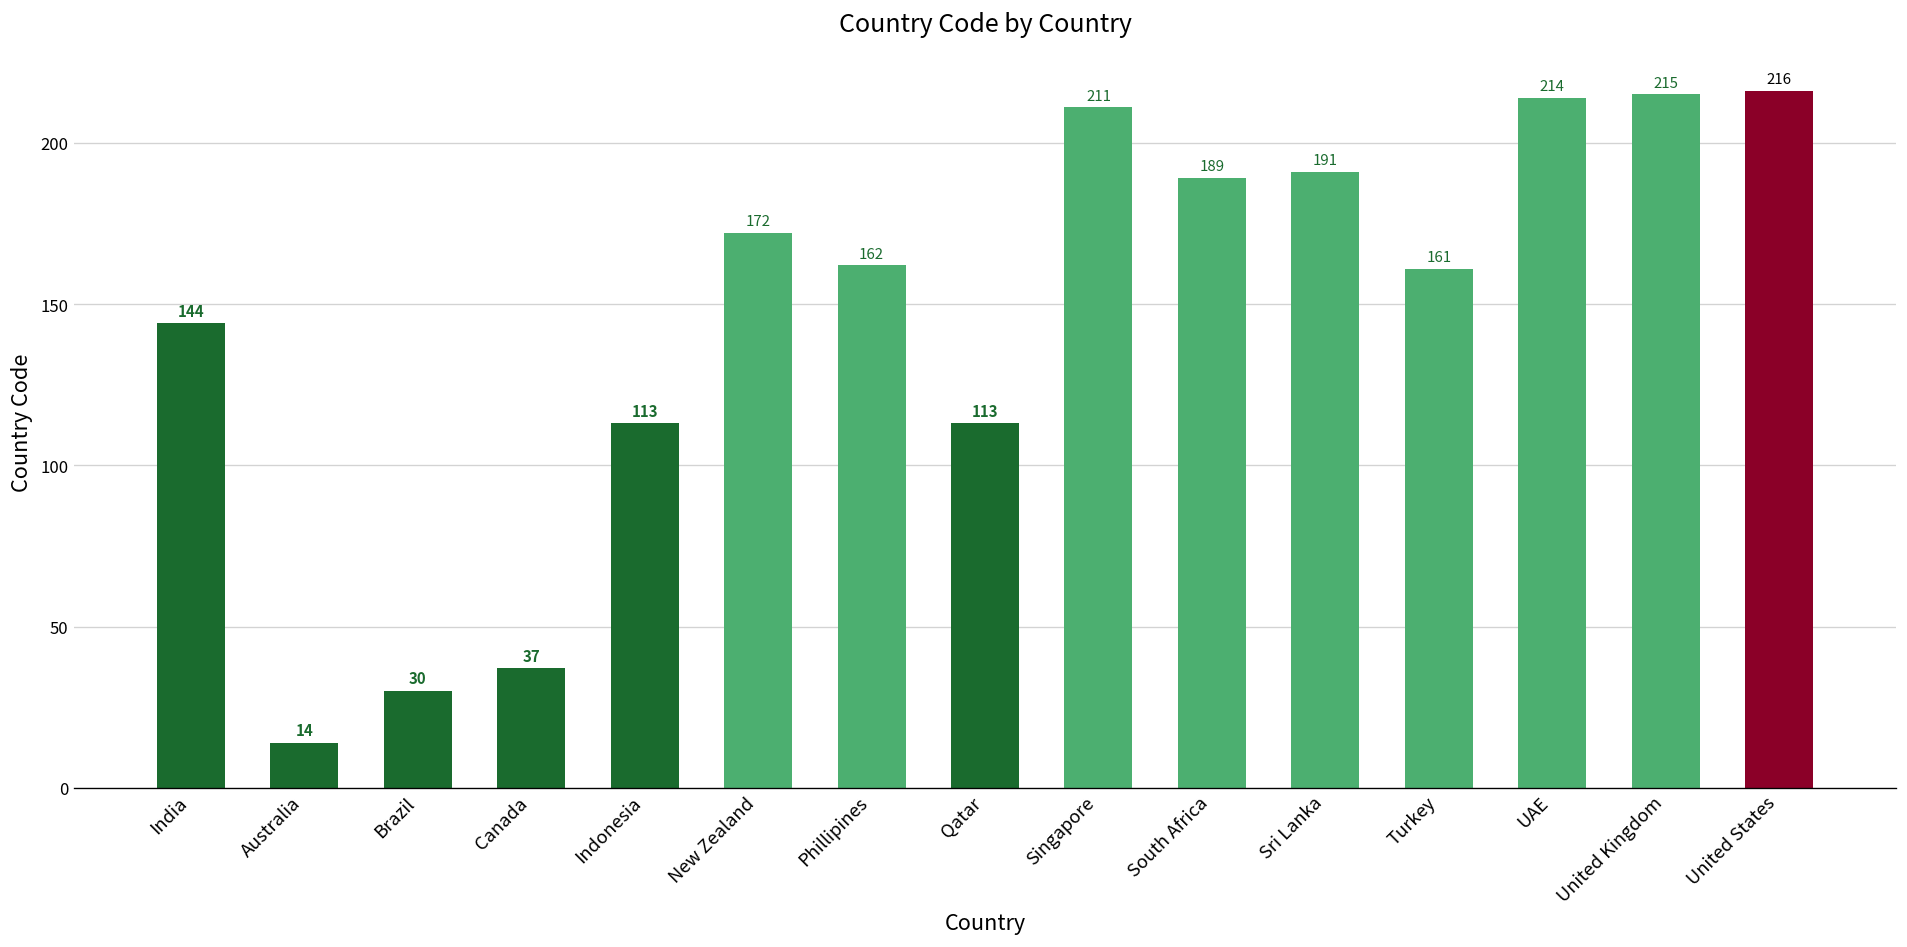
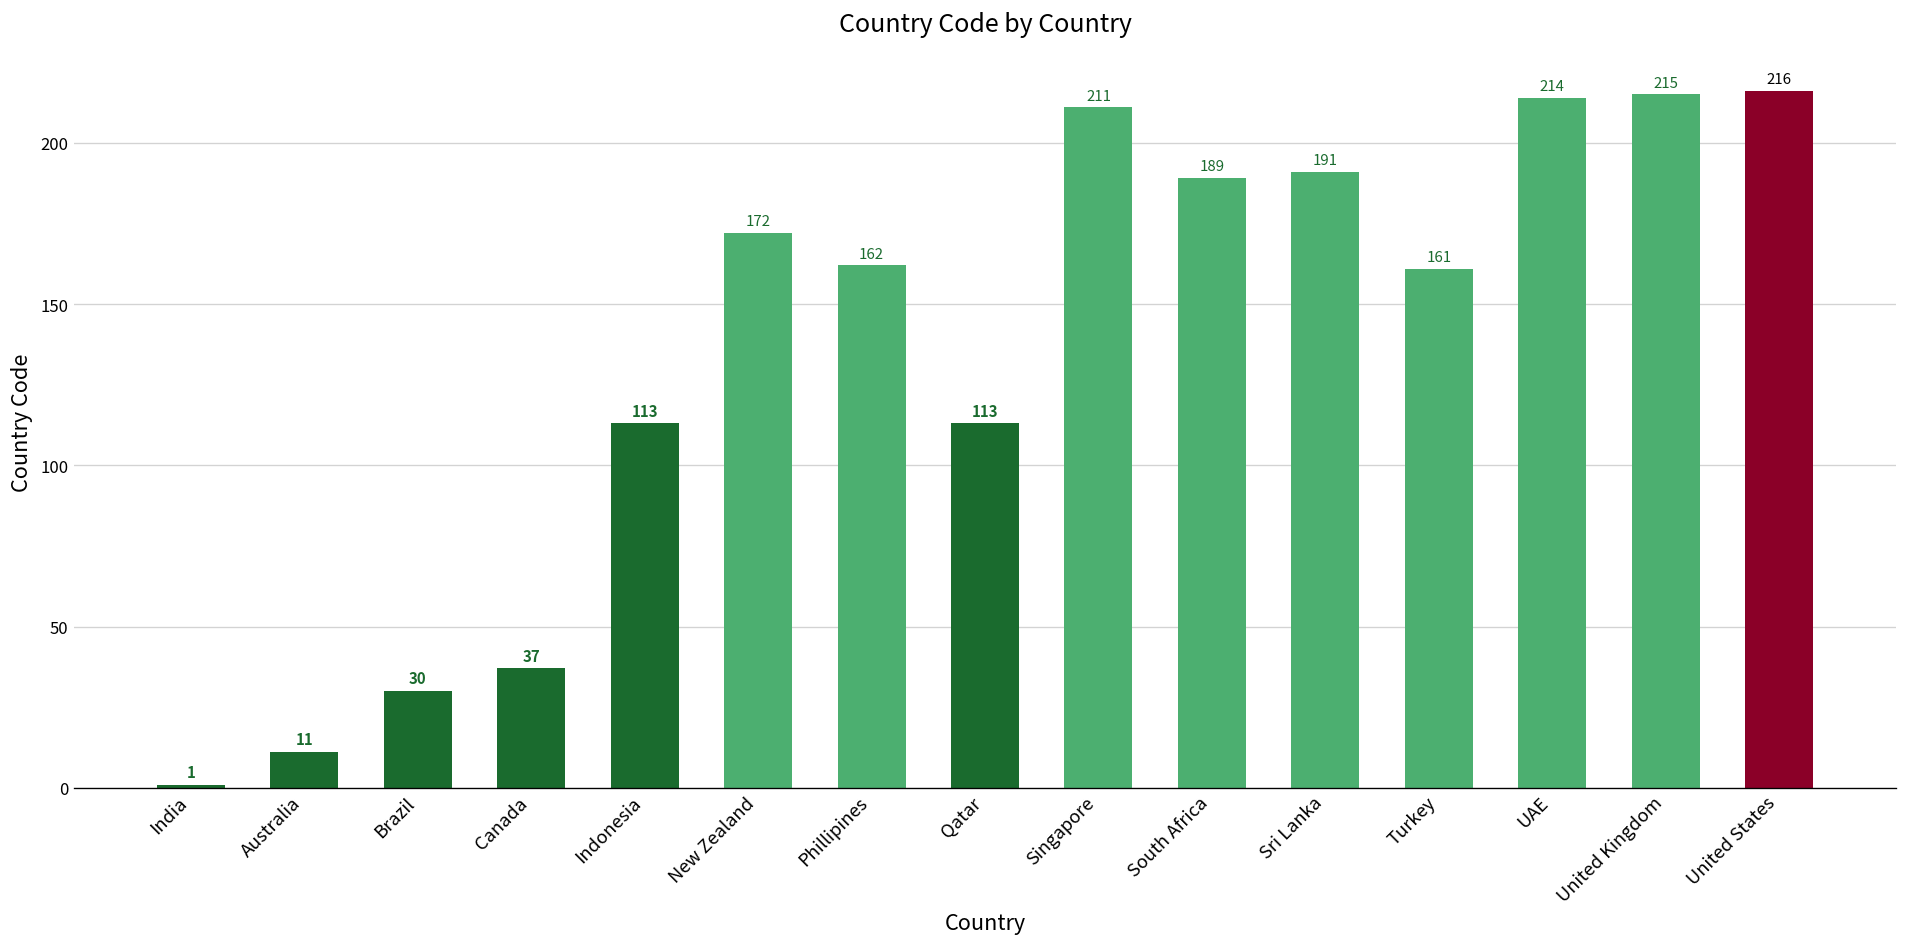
India: 144 -> 1
Australia: 14 -> 11
